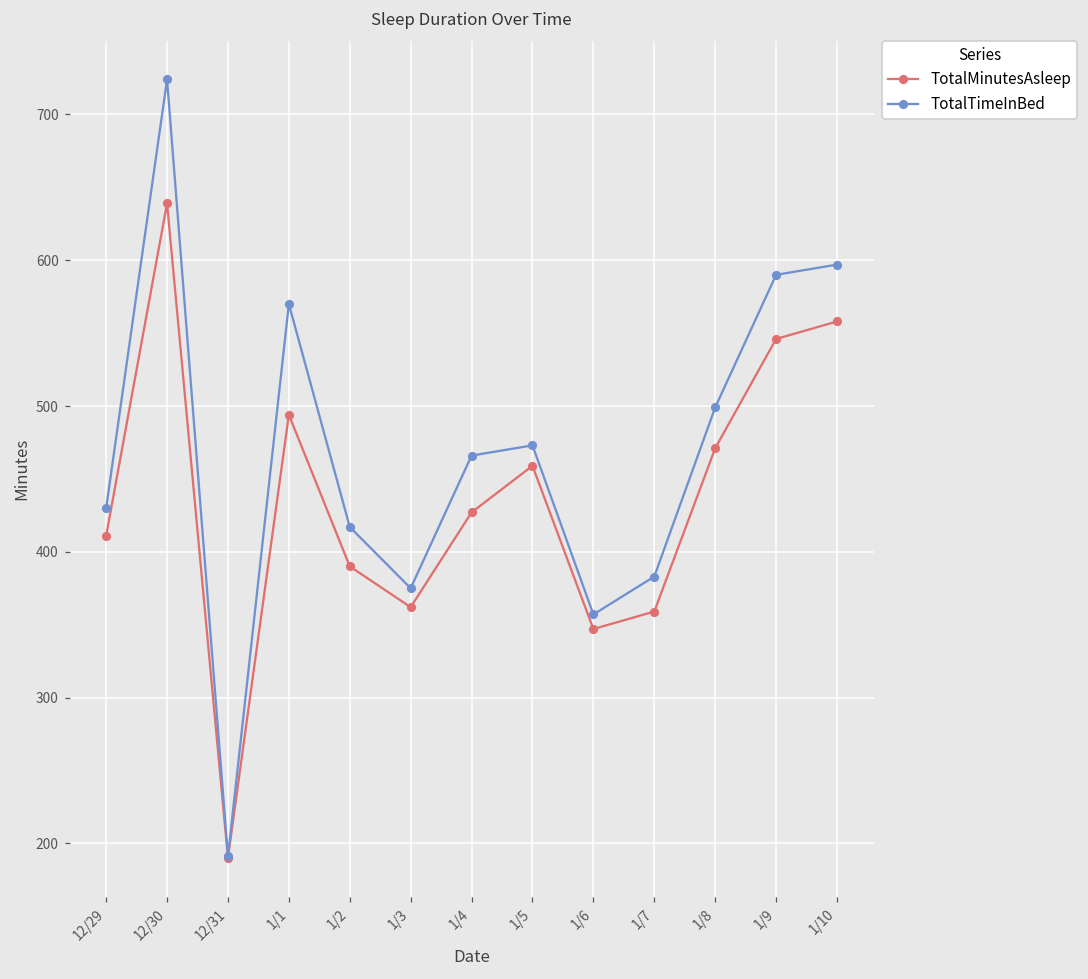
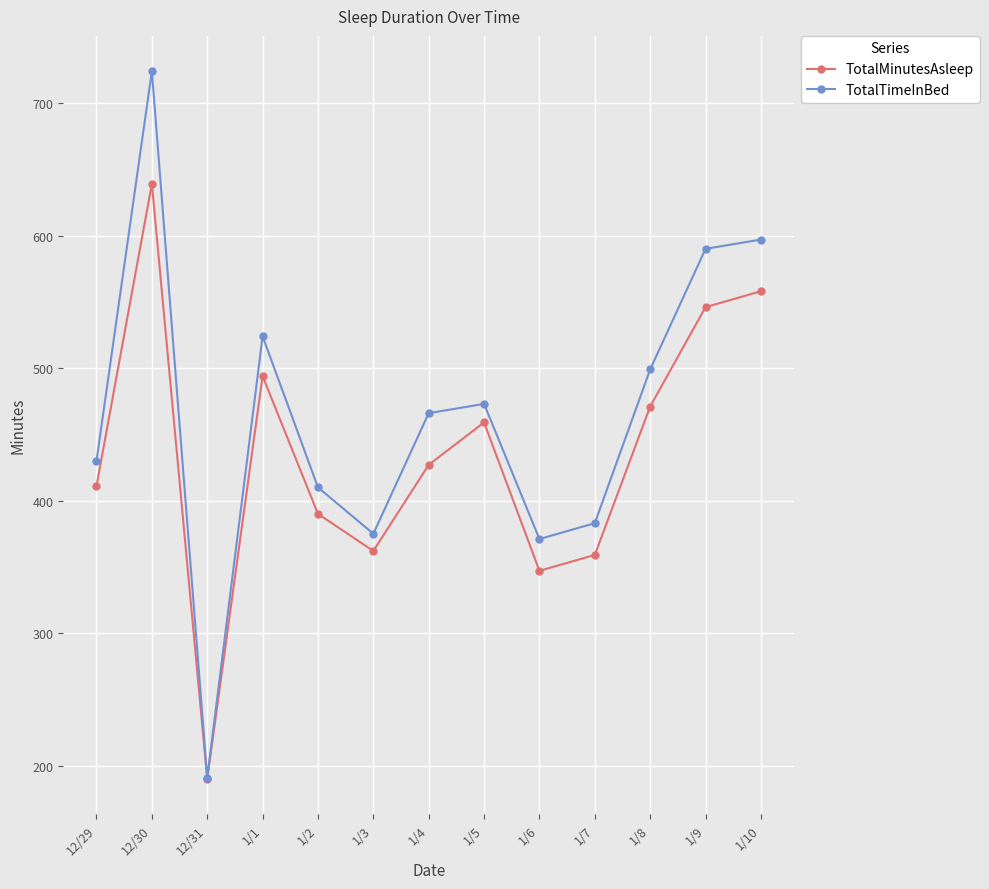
TotalTimeInBed, 1/1: 570 -> 524
TotalTimeInBed, 1/2: 417 -> 410
TotalTimeInBed, 1/6: 357 -> 371
